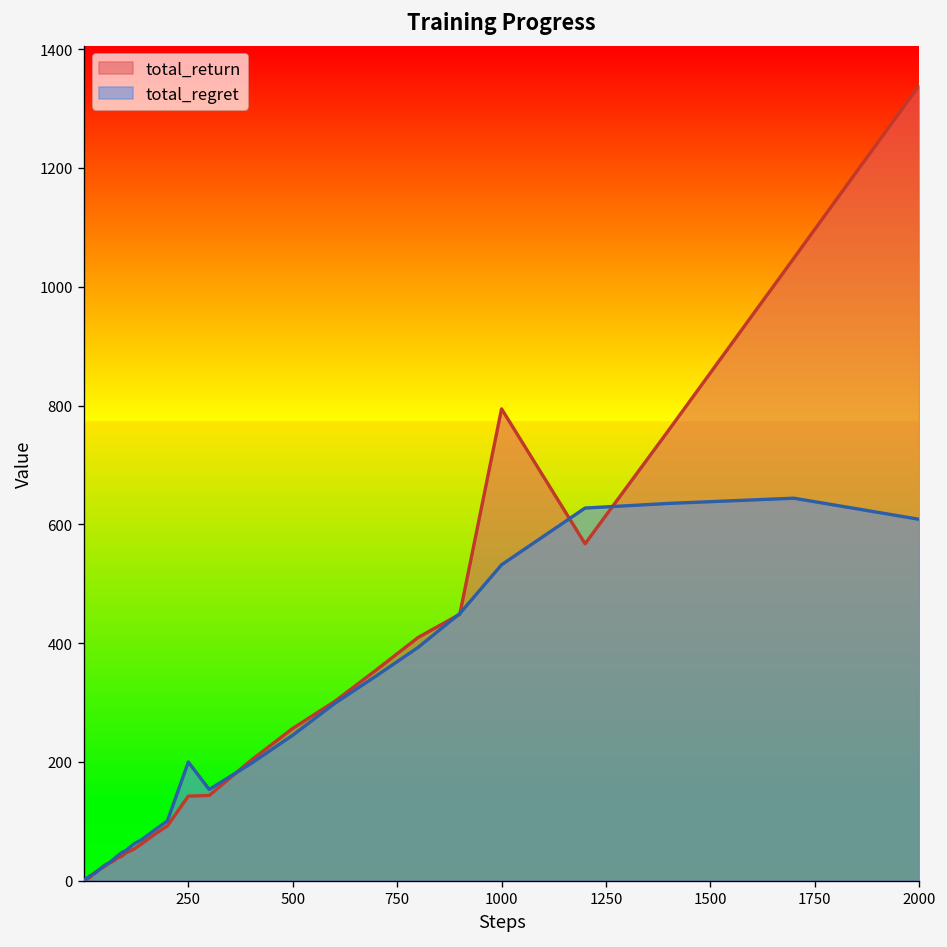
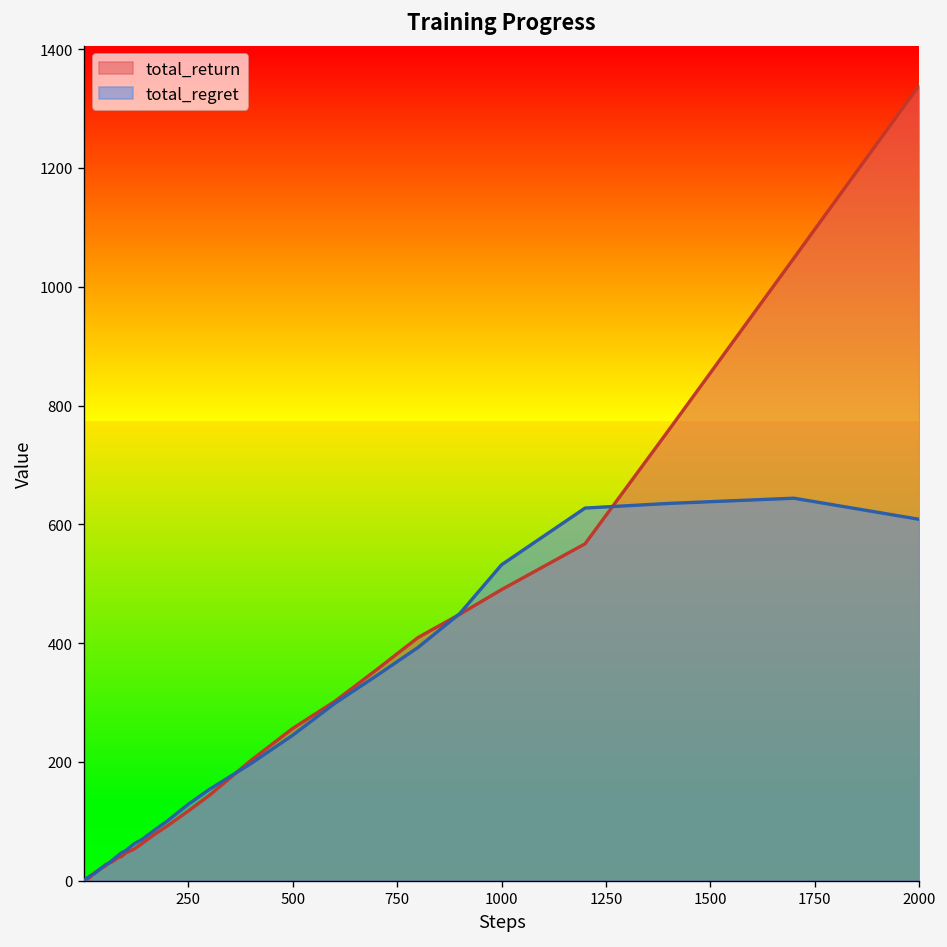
total_return, 250: 140 -> 120
total_regret, 250: 200 -> 130
total_return, 1000: 790 -> 490
